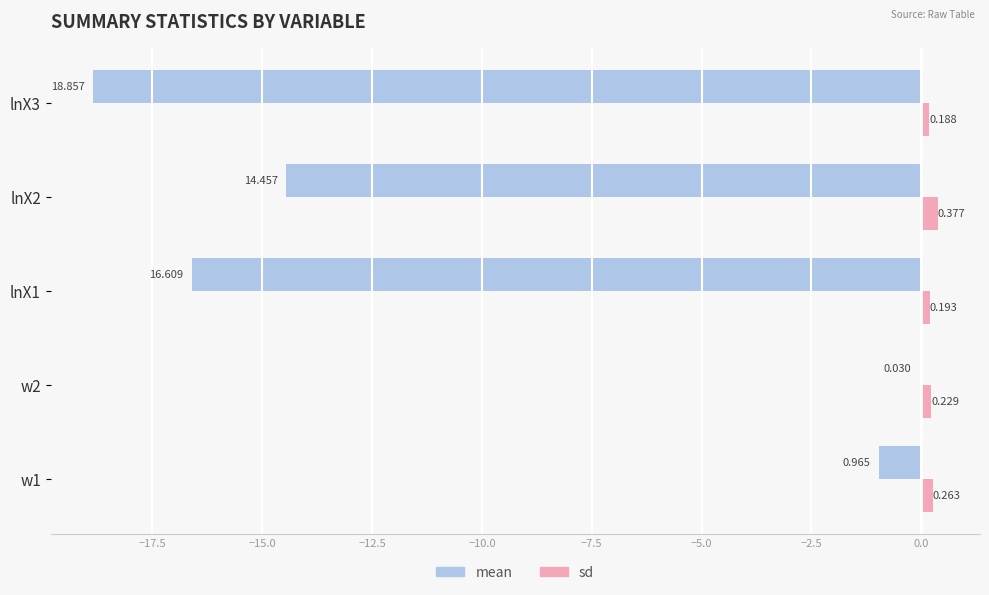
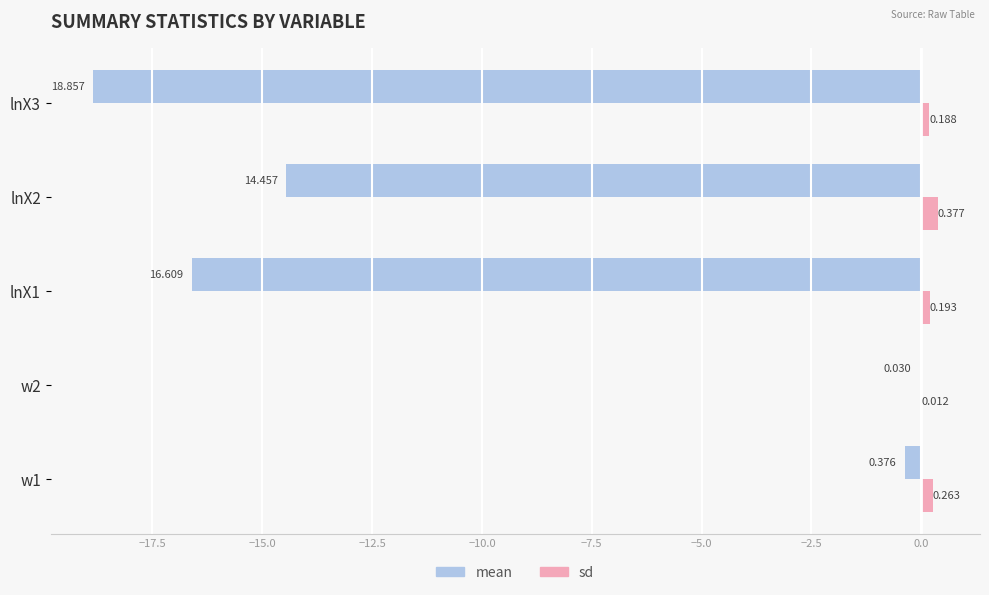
sd, w2: 0.229 -> 0.012
mean, w1: 0.965 -> 0.376
